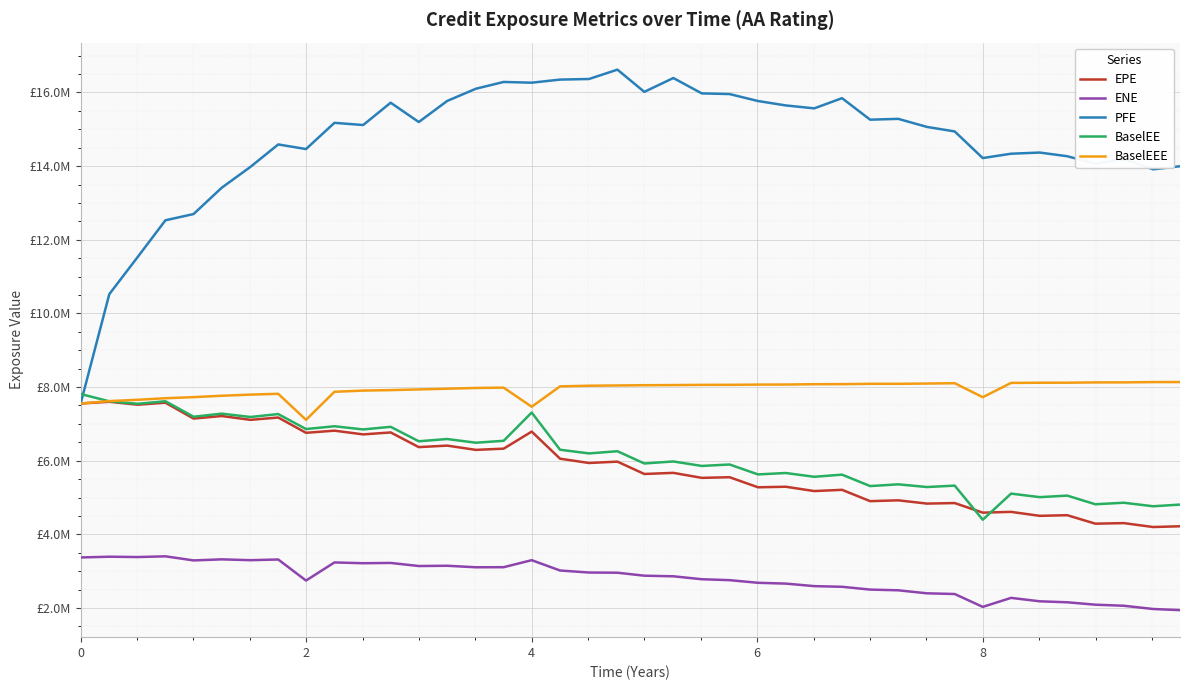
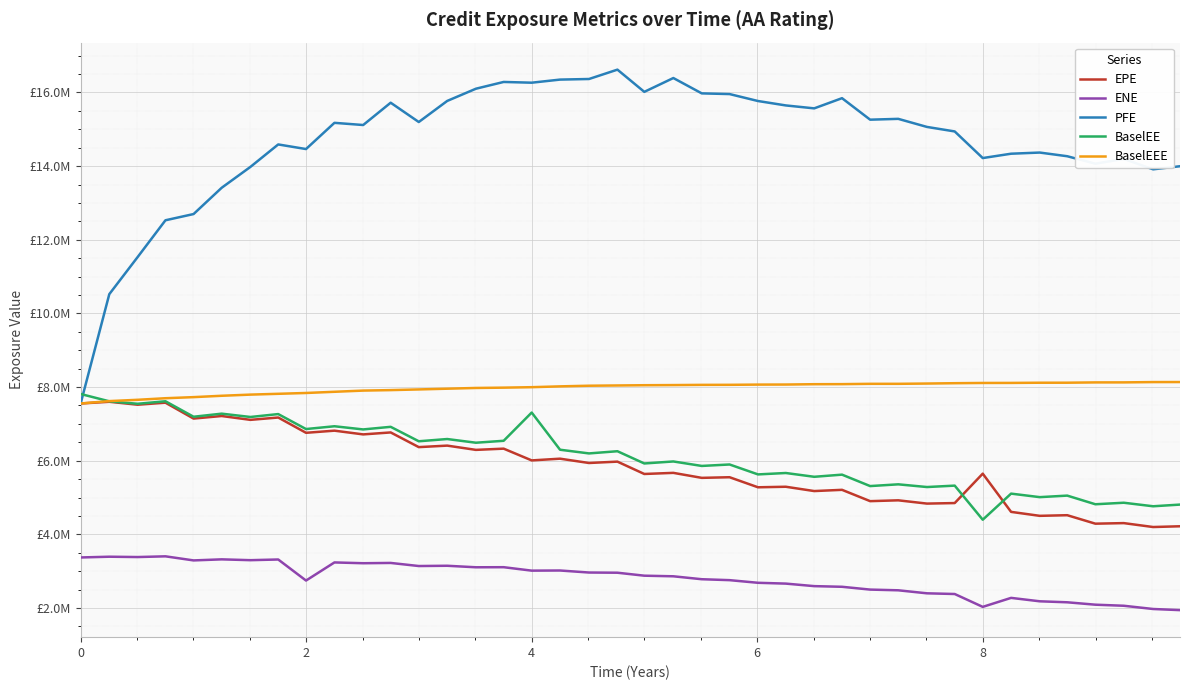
BaselEEE, 2: £7100000 -> £7800000
EPE, 4: £6800000 -> £6000000
ENE, 4: £3300000 -> £3000000
BaselEEE, 4: £7500000 -> £8000000
EPE, 8: £4600000 -> £5600000
BaselEEE, 8: £7700000 -> £8100000
